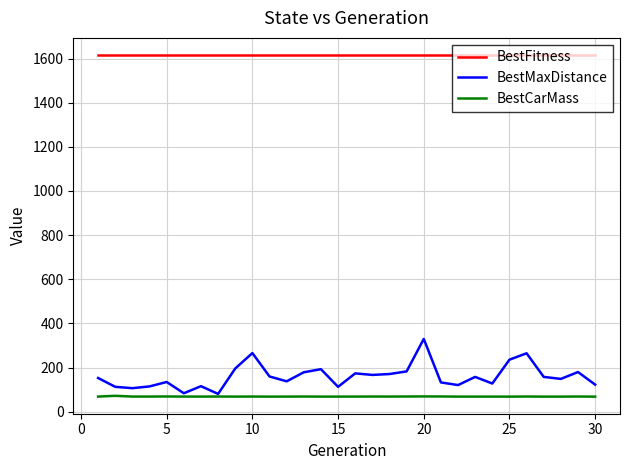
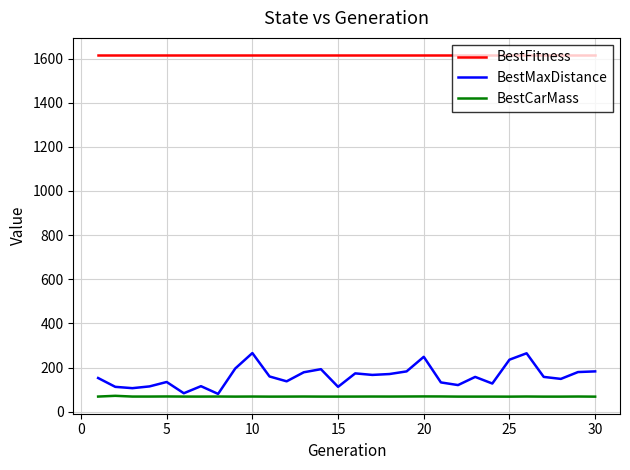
BestMaxDistance, 20: 330 -> 250
BestMaxDistance, 30: 120 -> 180
